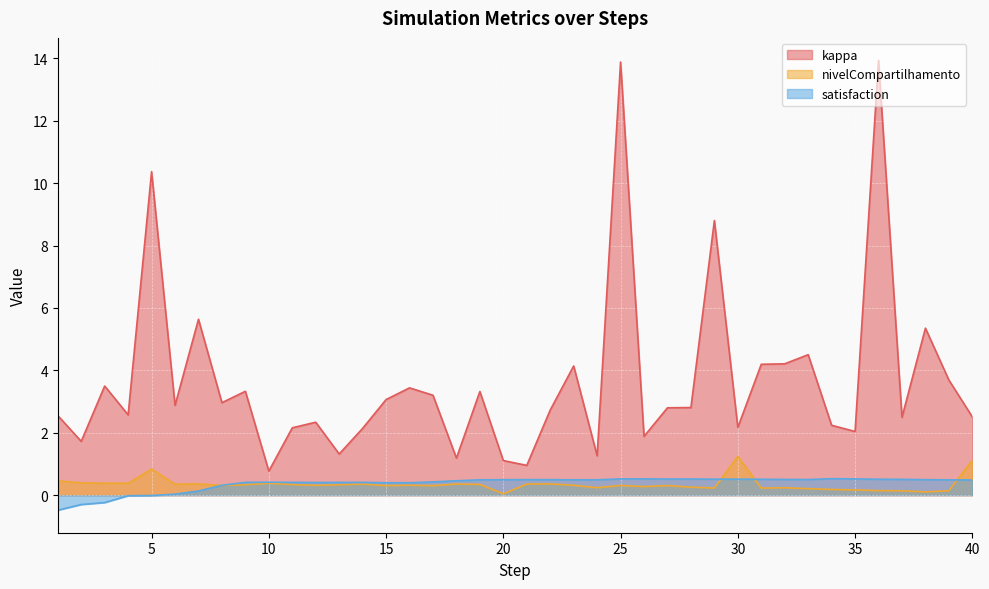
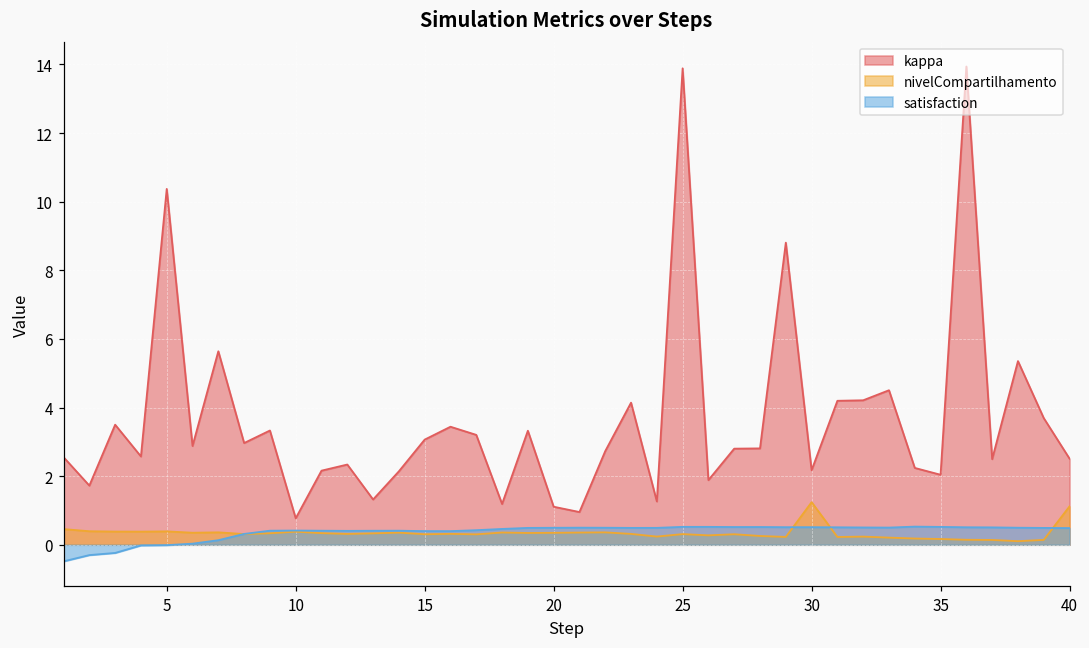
nivelCompartilhamento, 5: 0.8 -> 0.4
nivelCompartilhamento, 20: 0.0 -> 0.3
